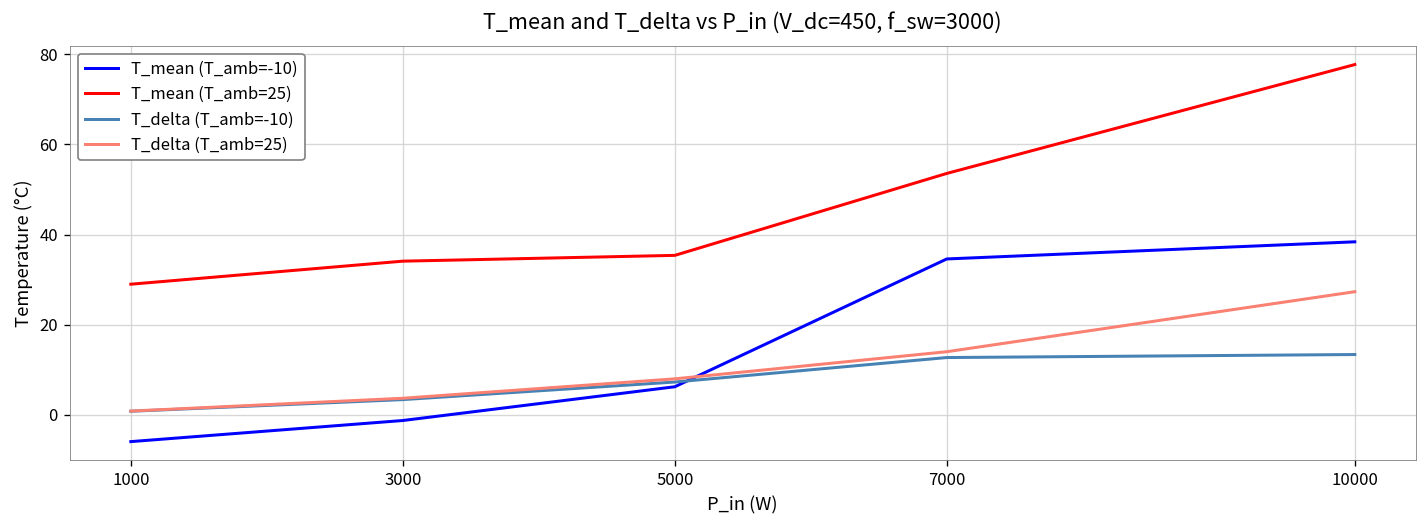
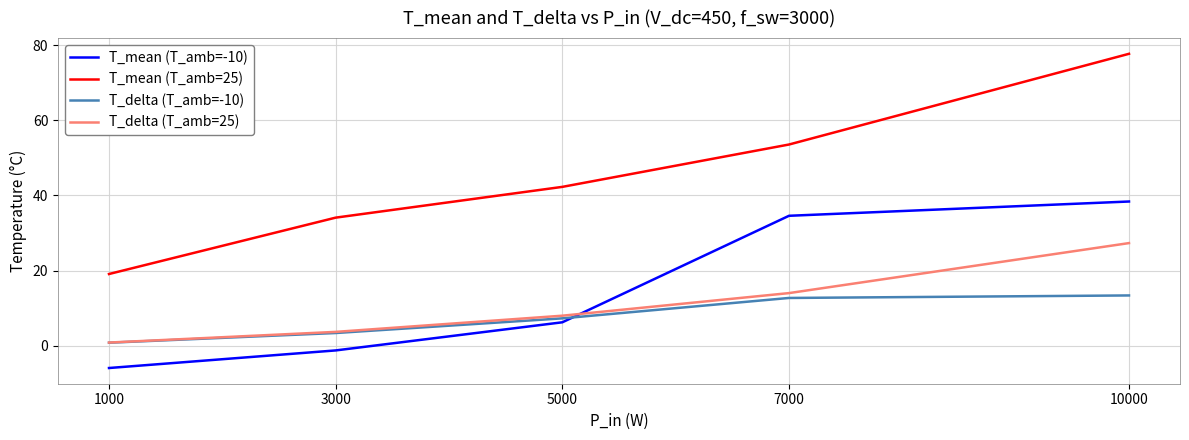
T_mean (T_amb=25), 1000: 29 -> 19
T_mean (T_amb=25), 5000: 35 -> 42
